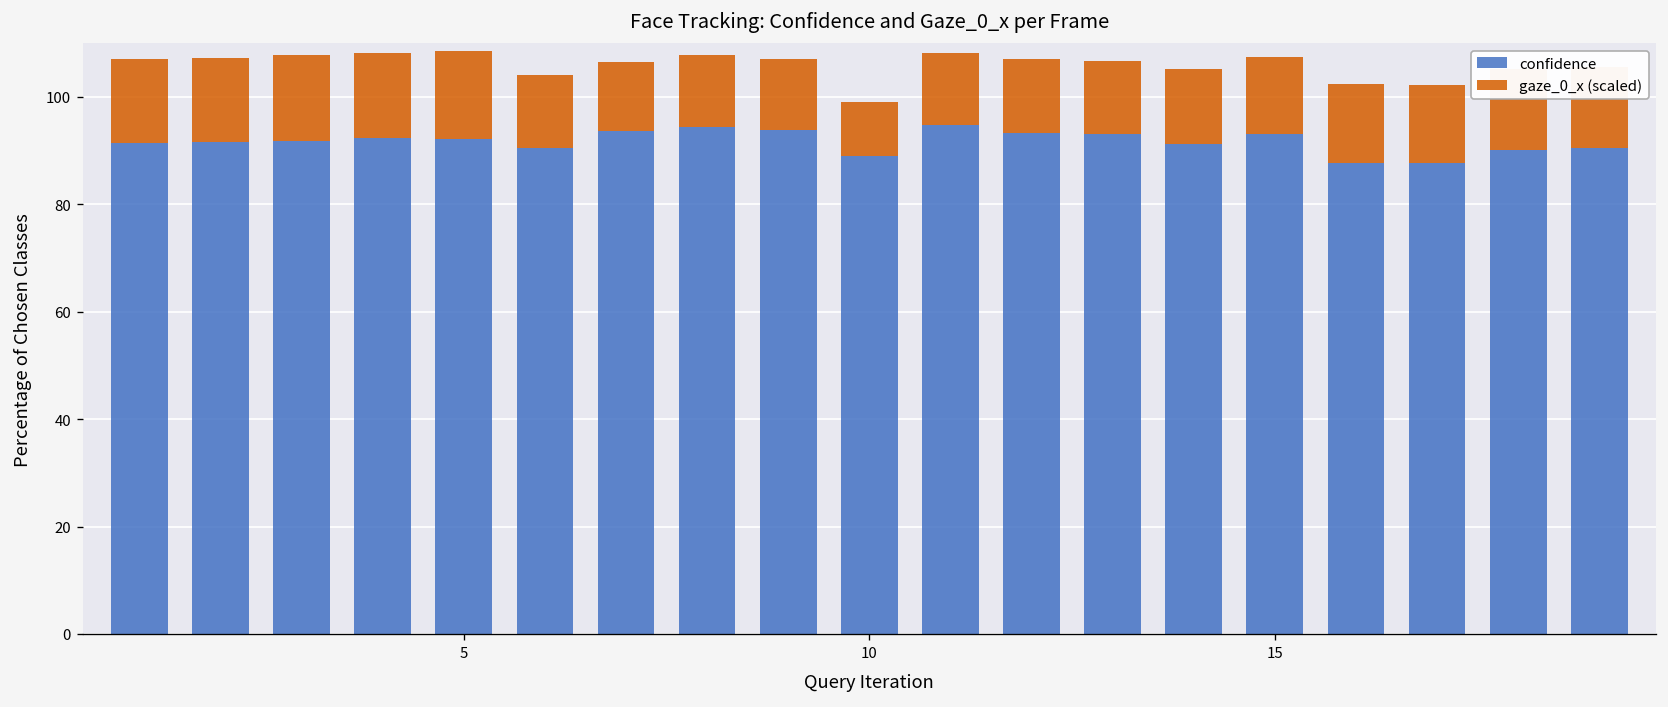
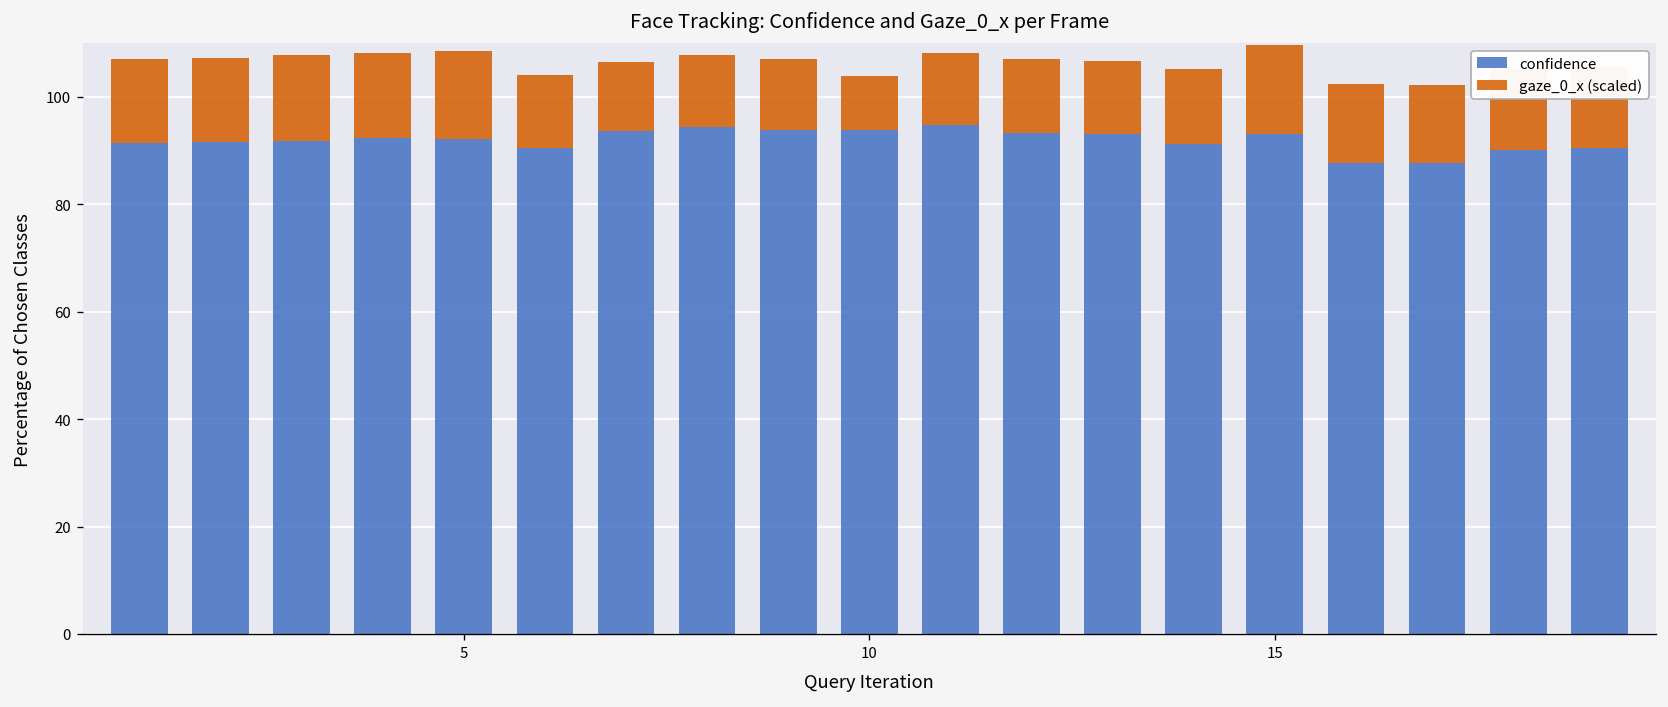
confidence, 10: 89 -> 94
gaze_0_x (scaled), 15: 14 -> 17
